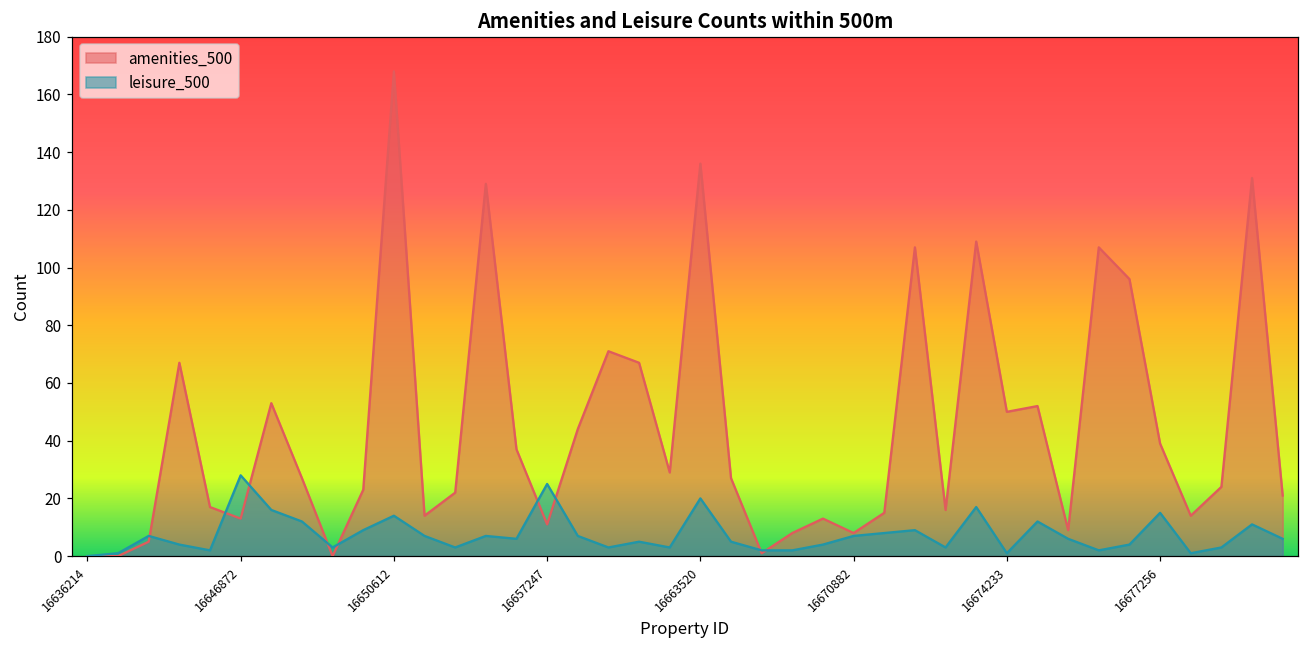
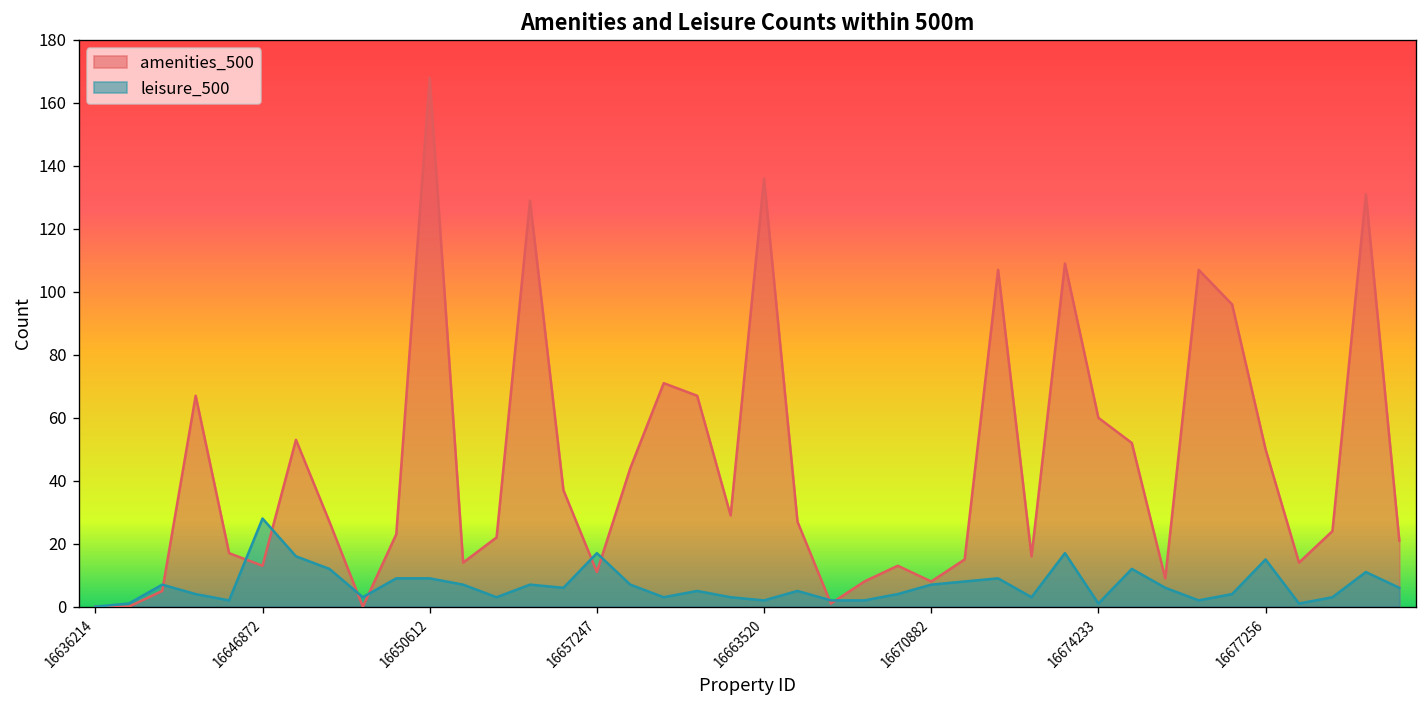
leisure_500, 16650612: 14 -> 9
leisure_500, 16657247: 25 -> 17
leisure_500, 16663520: 20 -> 2
amenities_500, 16674233: 50 -> 60
amenities_500, 16677256: 39 -> 50
